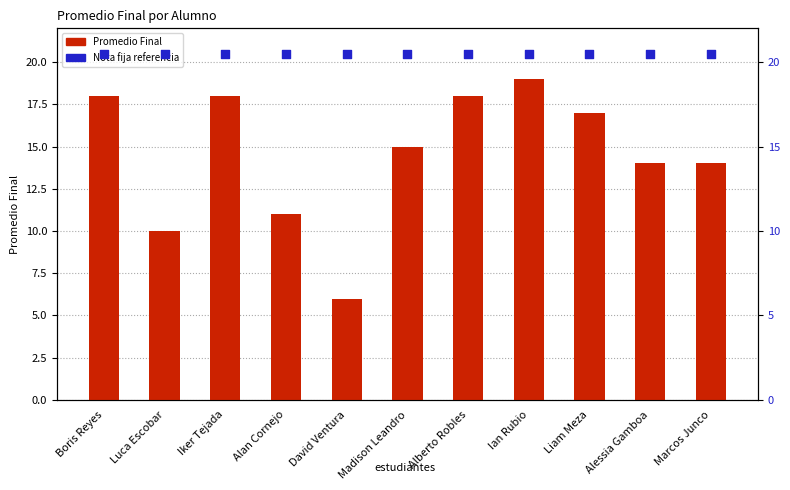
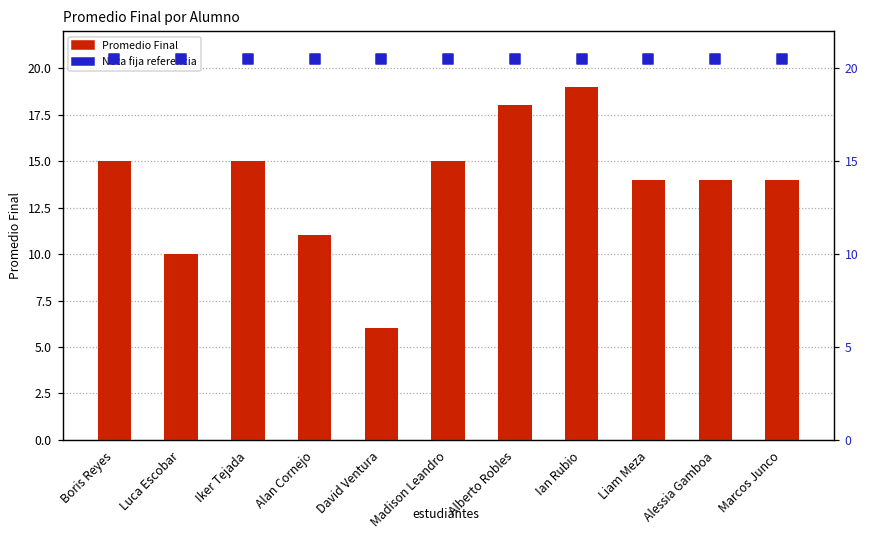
Promedio Final, Boris Reyes: 18 -> 15
Promedio Final, Iker Tejada: 18 -> 15
Promedio Final, Liam Meza: 17 -> 14
